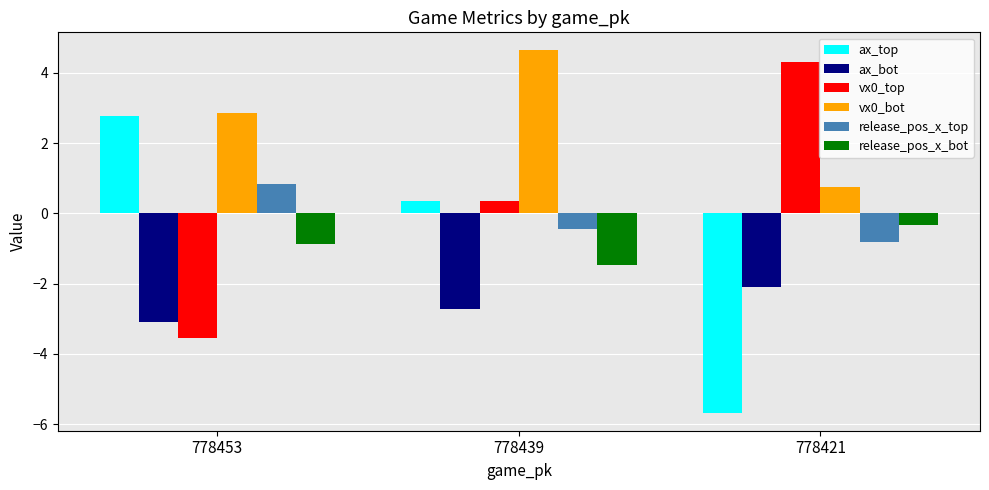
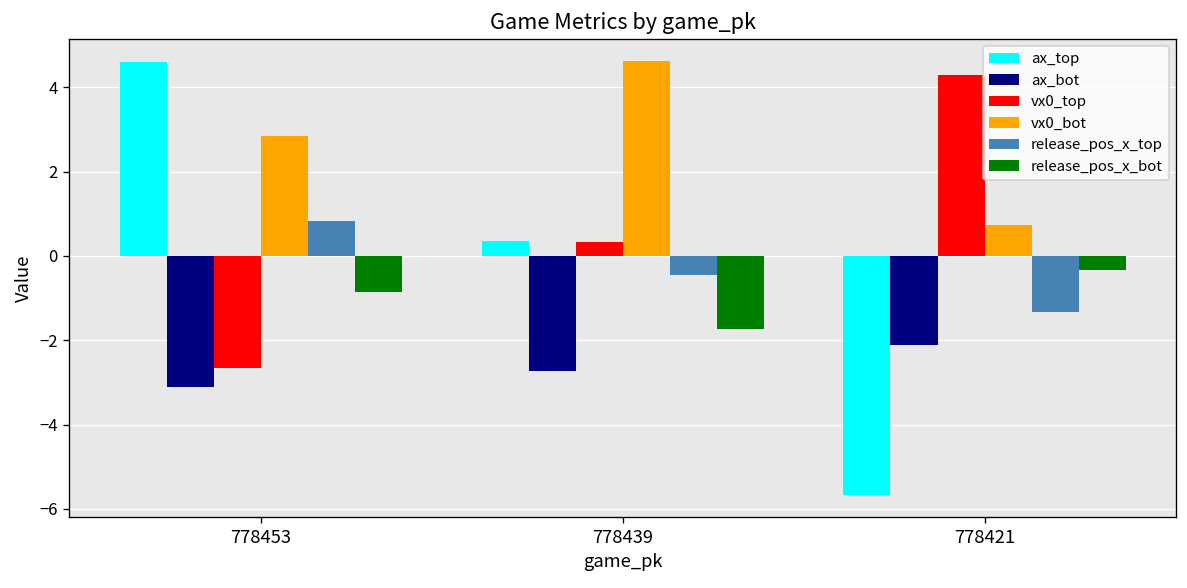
ax_top, 778453: 2.8 -> 4.6
vx0_top, 778453: -3.5 -> -2.7
release_pos_x_bot, 778439: -1.5 -> -1.7
release_pos_x_top, 778421: -0.8 -> -1.3
